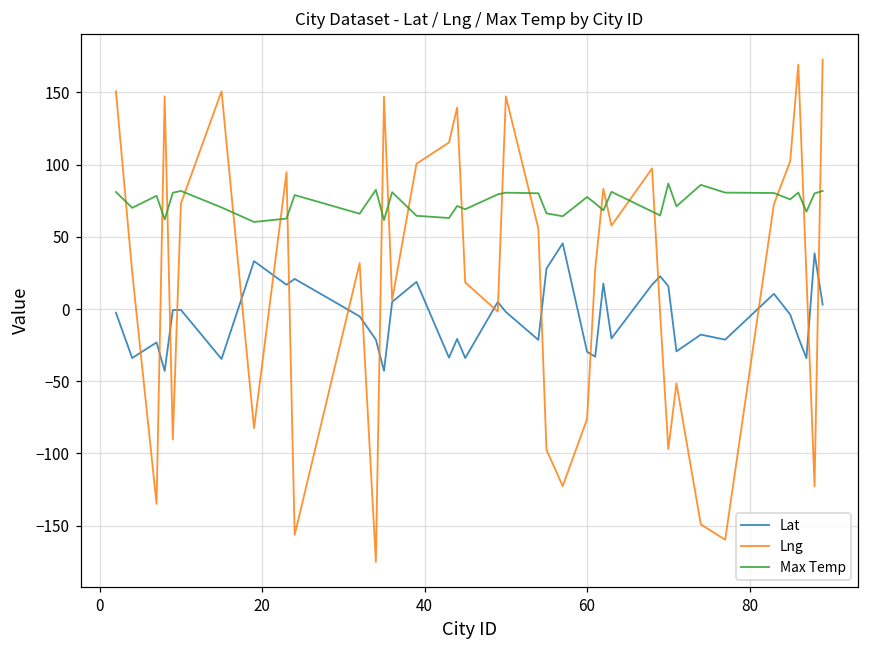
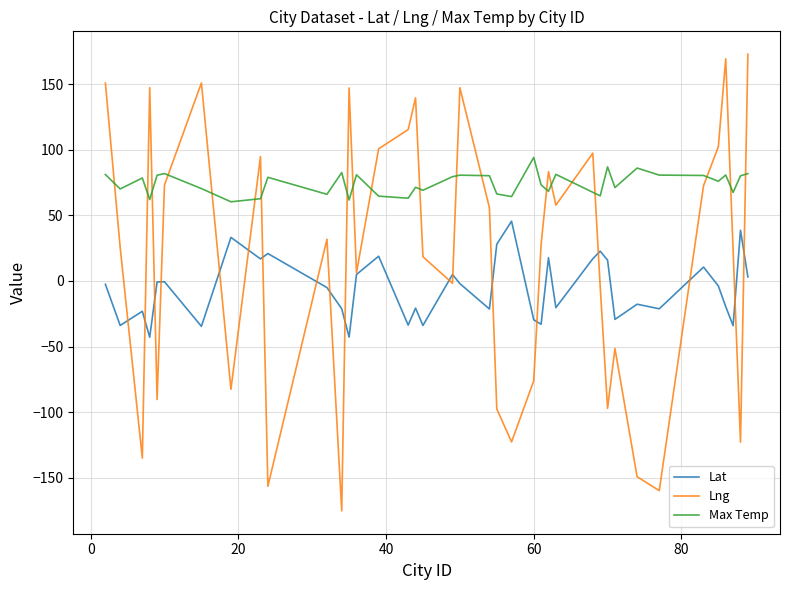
Max Temp, 60: 78 -> 94
